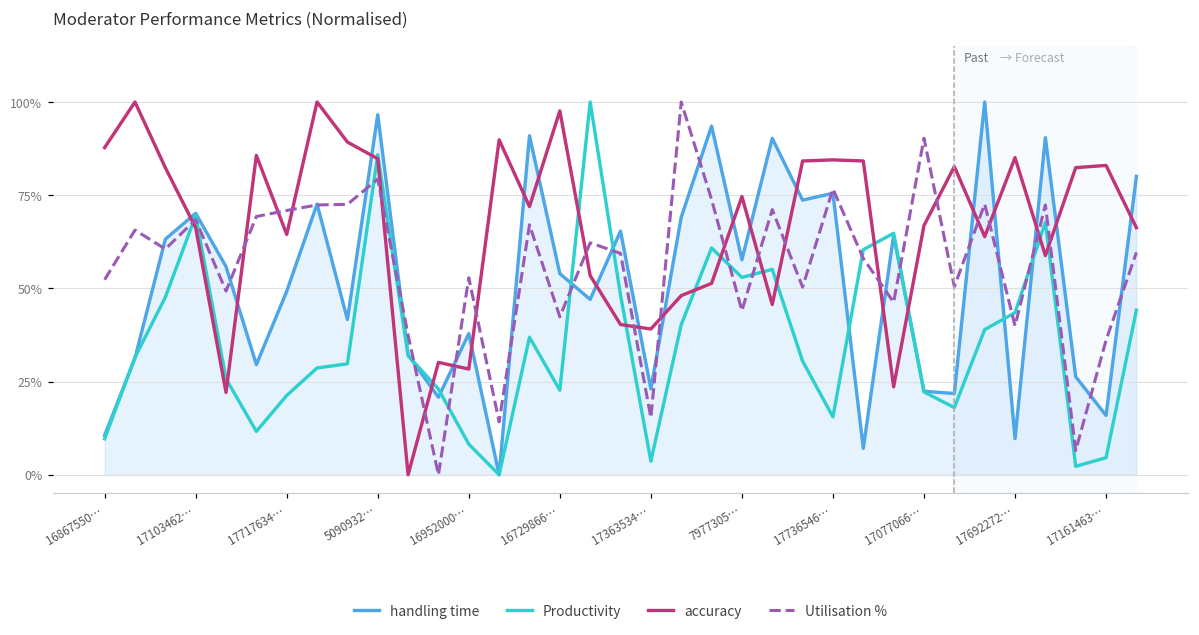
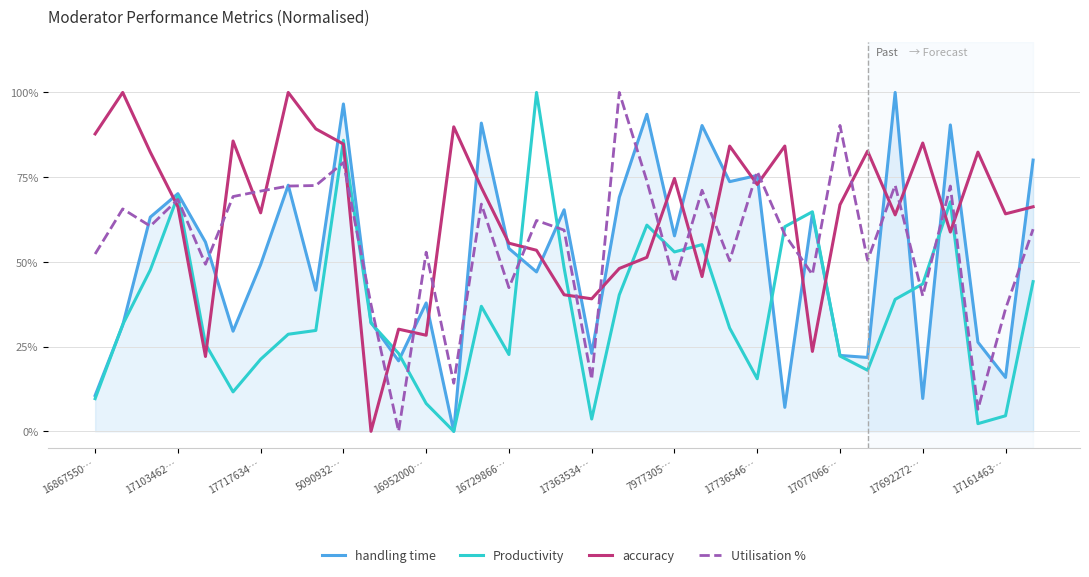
accuracy, 16729866…: 98% -> 56%
accuracy, 17736546…: 84% -> 73%
accuracy, 17161463…: 83% -> 64%
